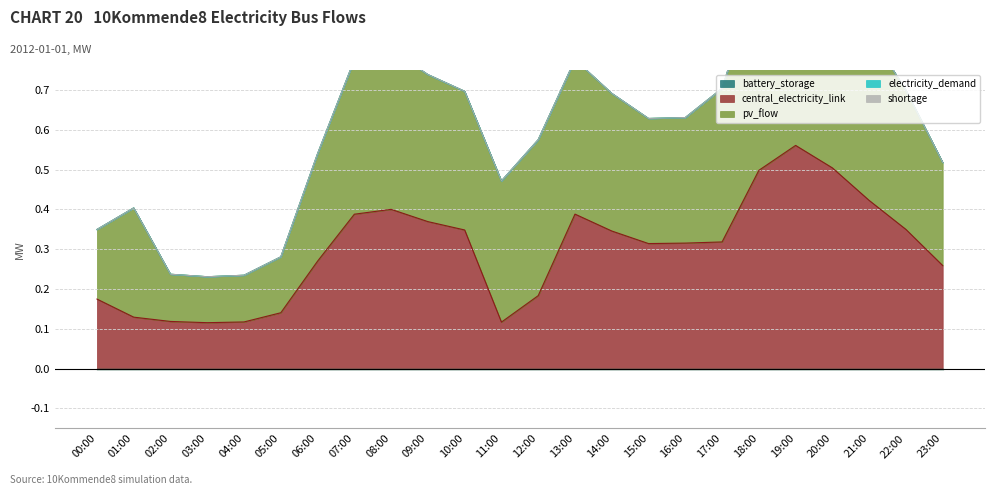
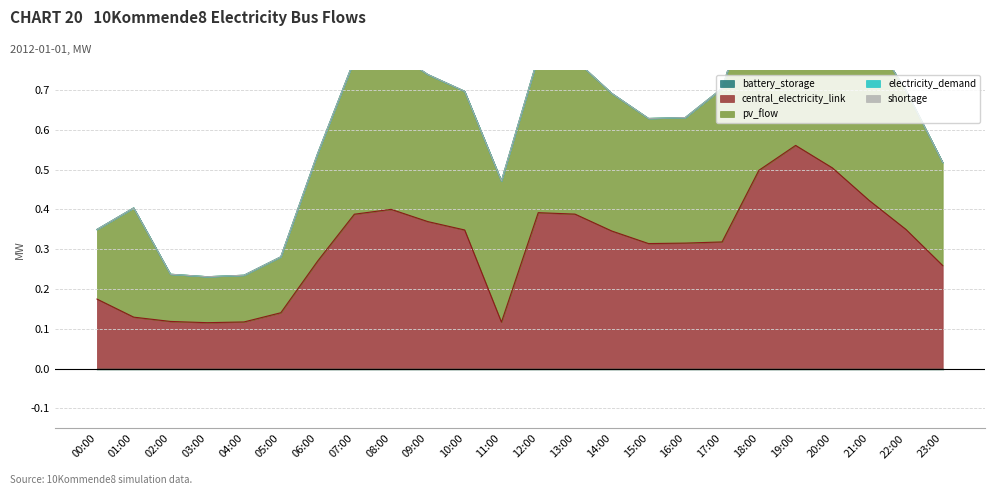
central_electricity_link, 12:00: 0.18 -> 0.39
